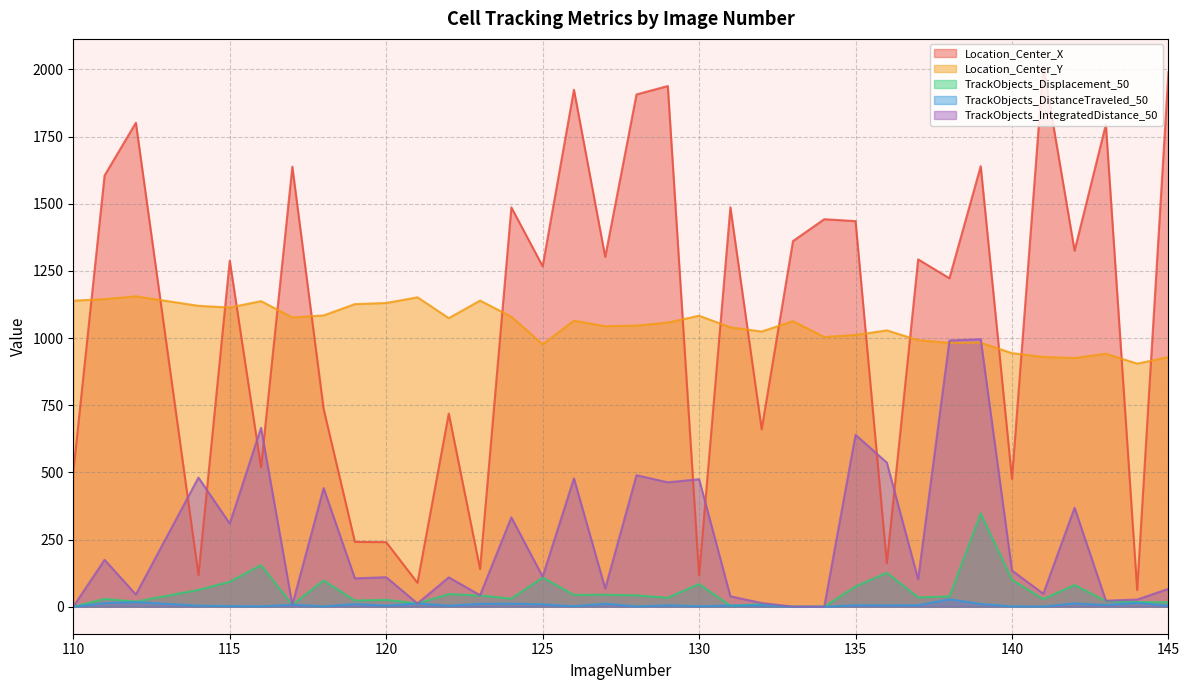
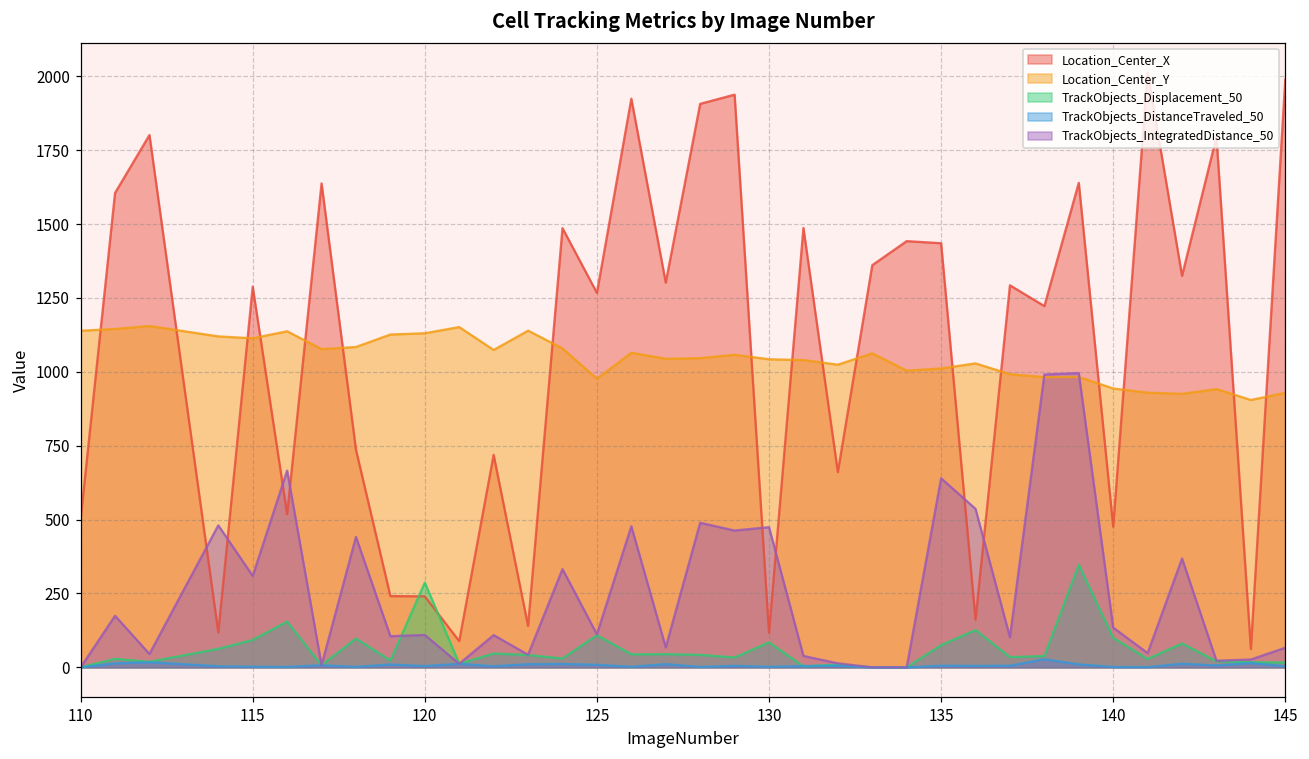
TrackObjects_Displacement_50, 120: 30 -> 290
Location_Center_Y, 130: 1080 -> 1040
